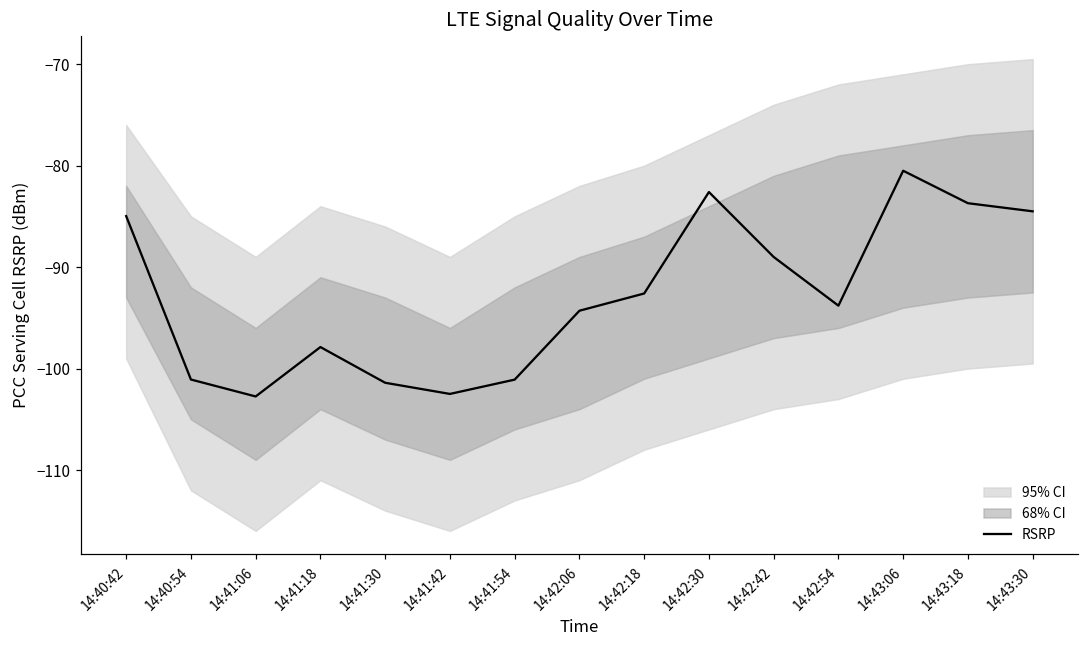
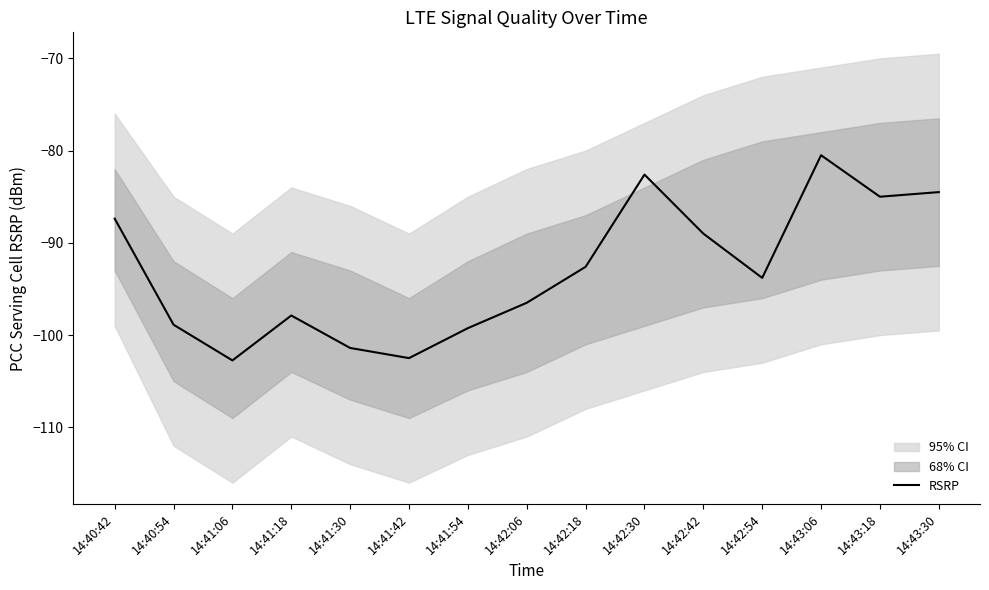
RSRP, 14:40:42: -85 -> -87
RSRP, 14:40:54: -101 -> -99
RSRP, 14:41:54: -101 -> -99
RSRP, 14:42:06: -94 -> -97
RSRP, 14:43:18: -84 -> -85
